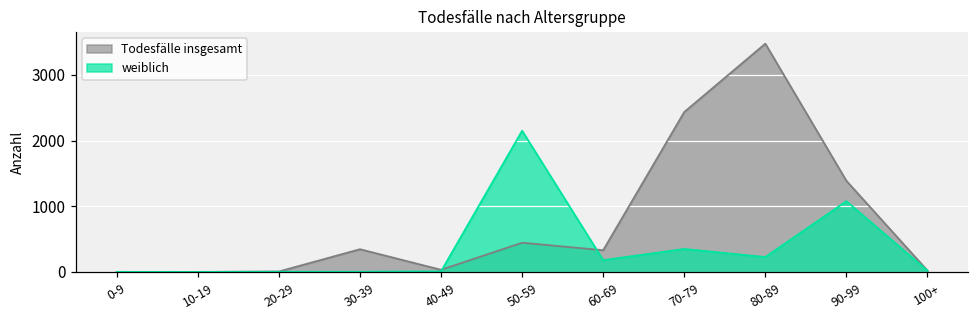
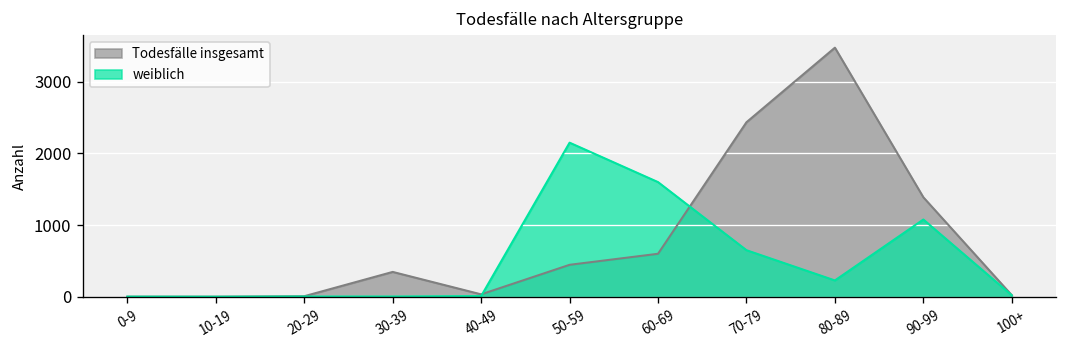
Todesfälle insgesamt, 60-69: 300 -> 600
weiblich, 60-69: 200 -> 1600
weiblich, 70-79: 400 -> 600
